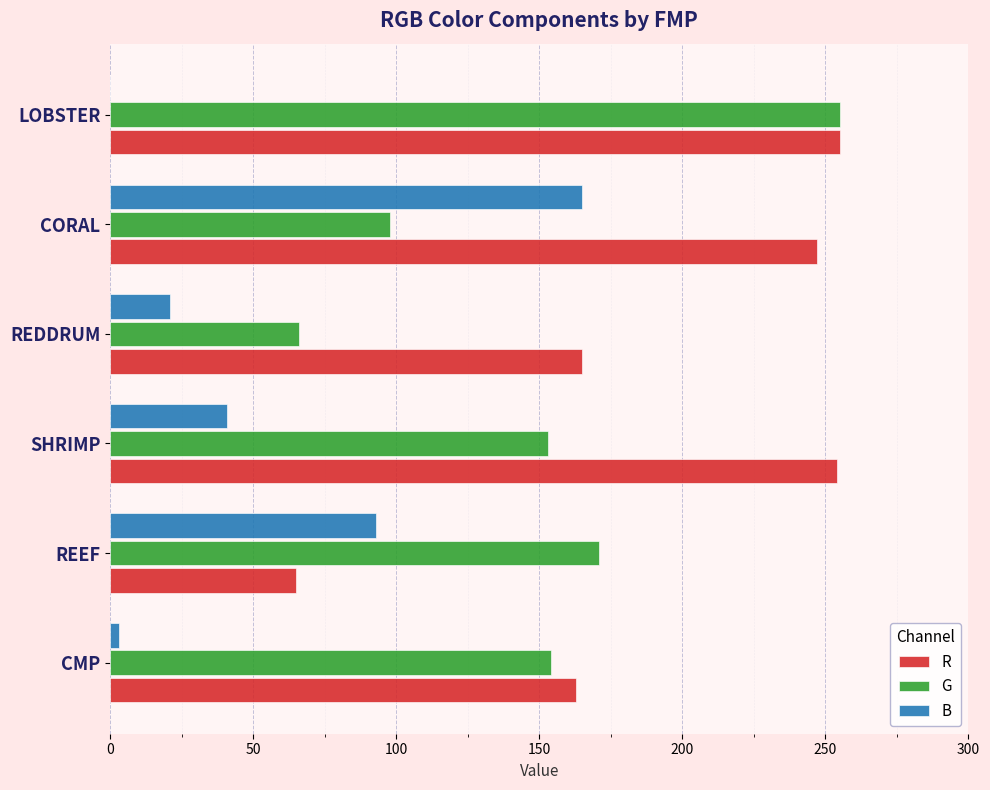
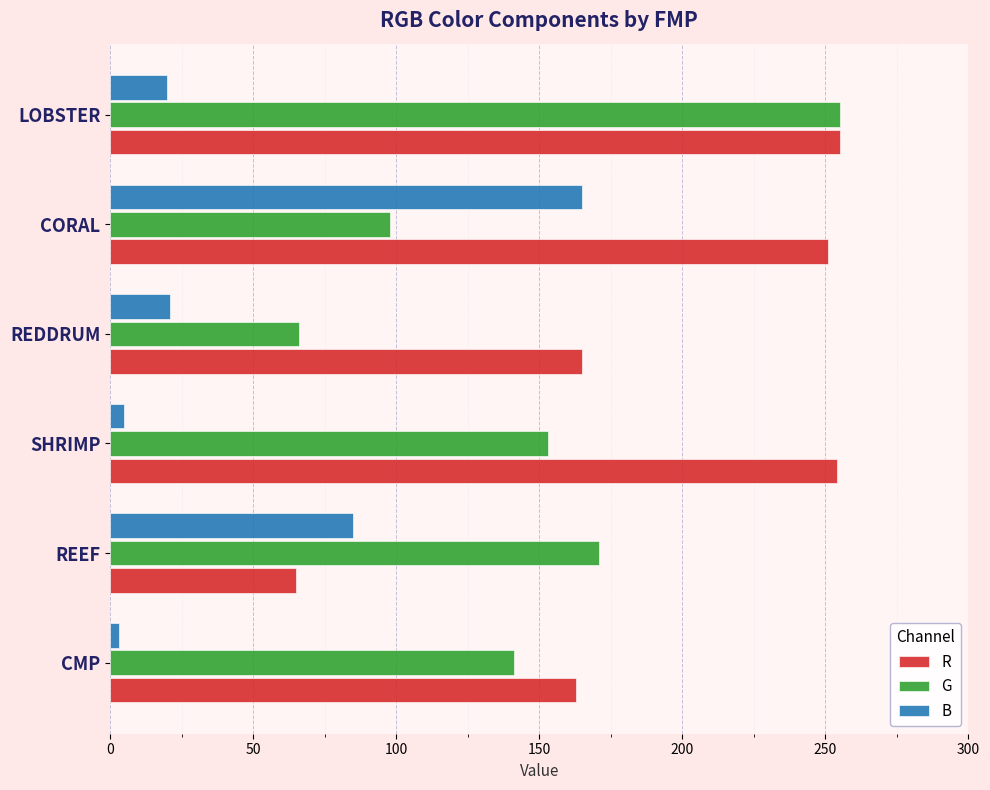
B, LOBSTER: 0 -> 20
R, CORAL: 247 -> 251
B, SHRIMP: 41 -> 5
B, REEF: 93 -> 85
G, CMP: 154 -> 141
